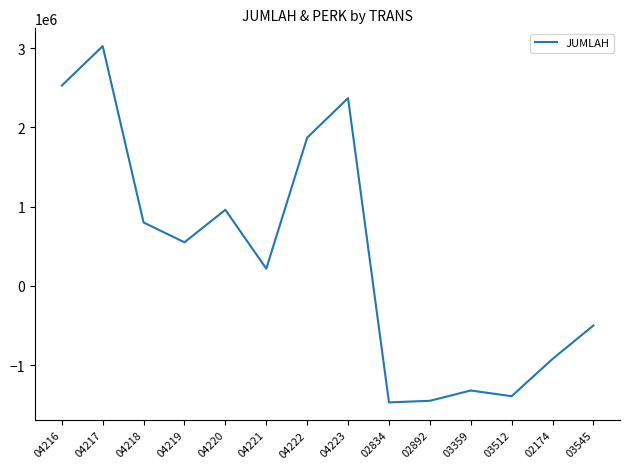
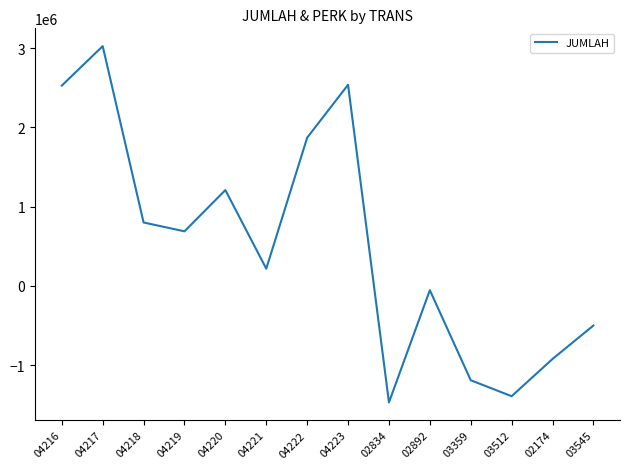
04219: 600000 -> 700000
04220: 1000000 -> 1200000
04223: 2400000 -> 2500000
02892: -1500000 -> -100000
03359: -1300000 -> -1200000
